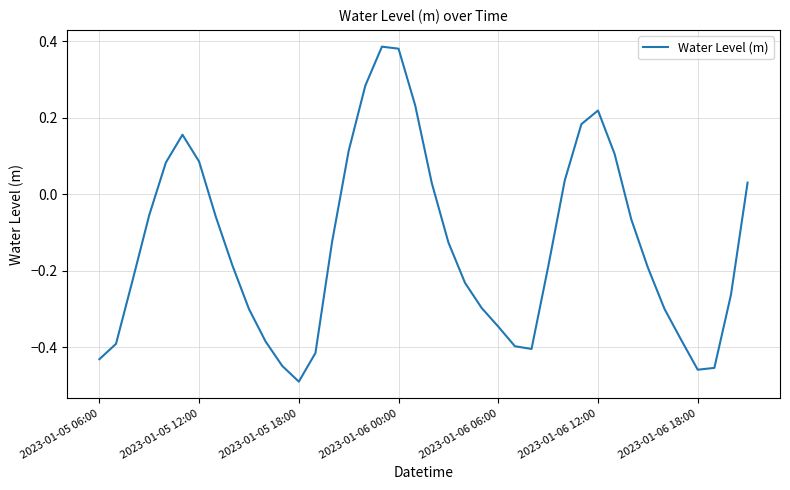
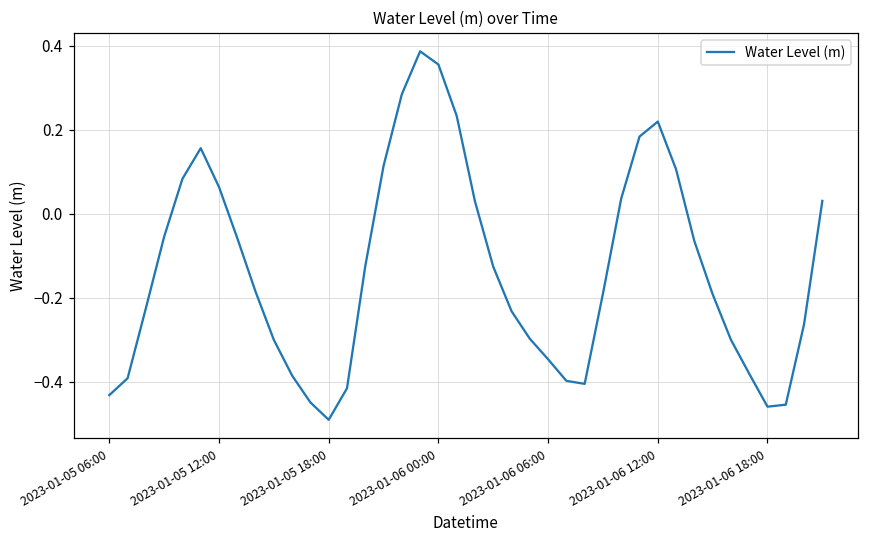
2023-01-05 12:00: 0.09 -> 0.06
2023-01-06 00:00: 0.38 -> 0.35
